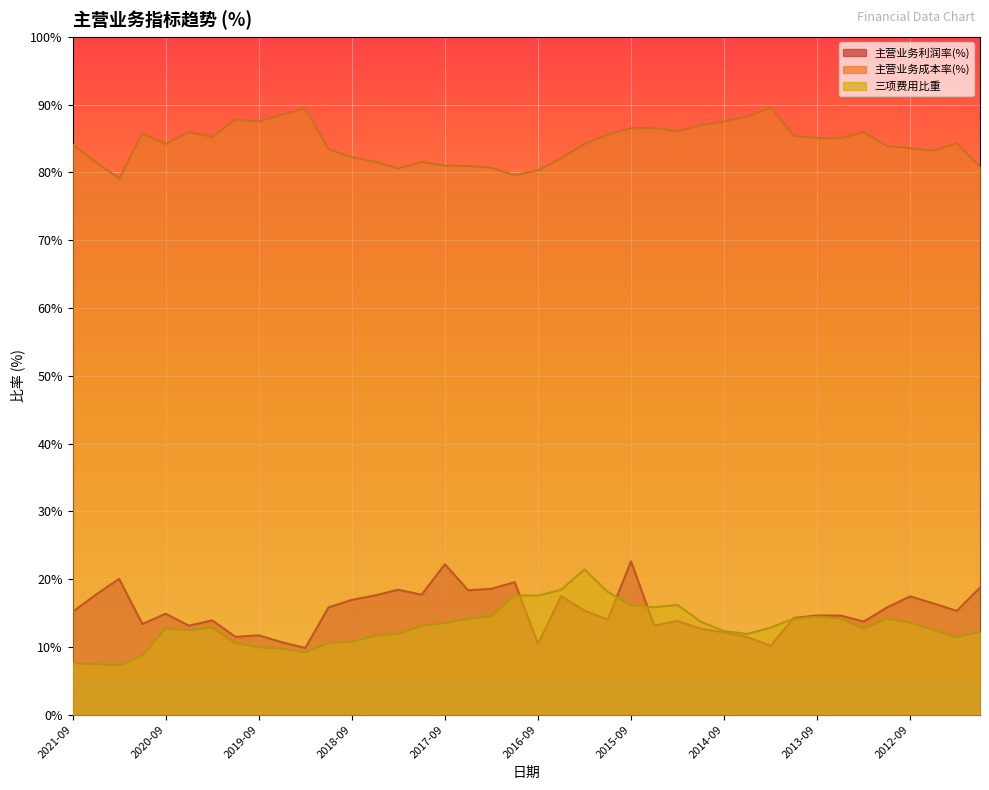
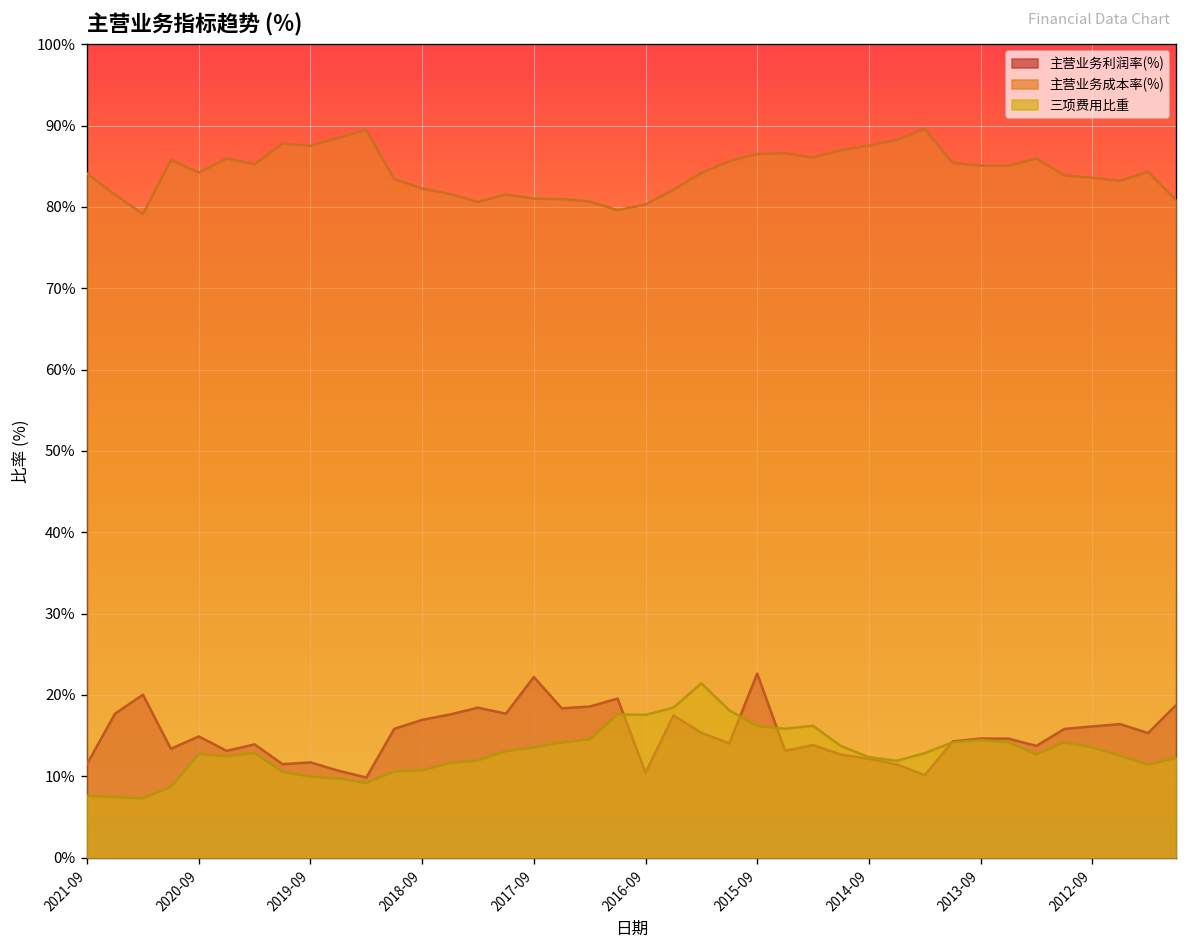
主营业务利润率(%), 2021-09: 15% -> 12%
主营业务利润率(%), 2012-09: 17% -> 16%
